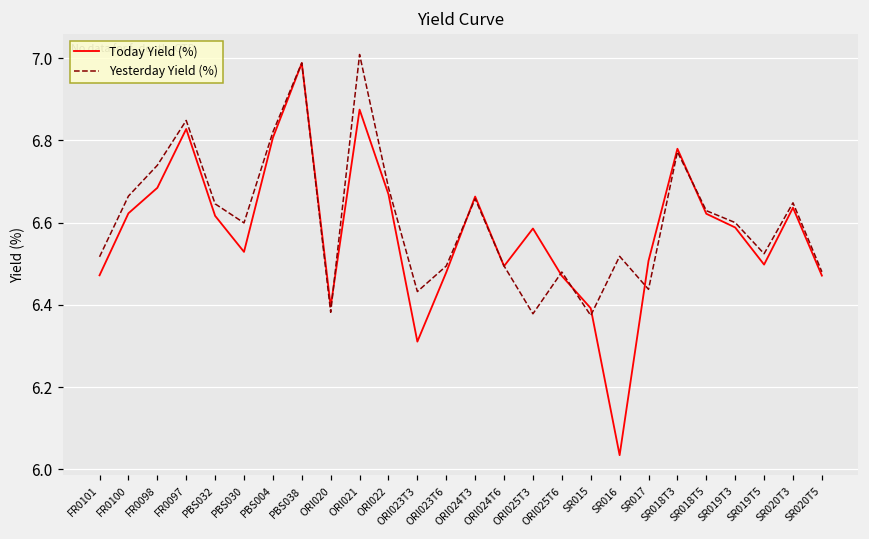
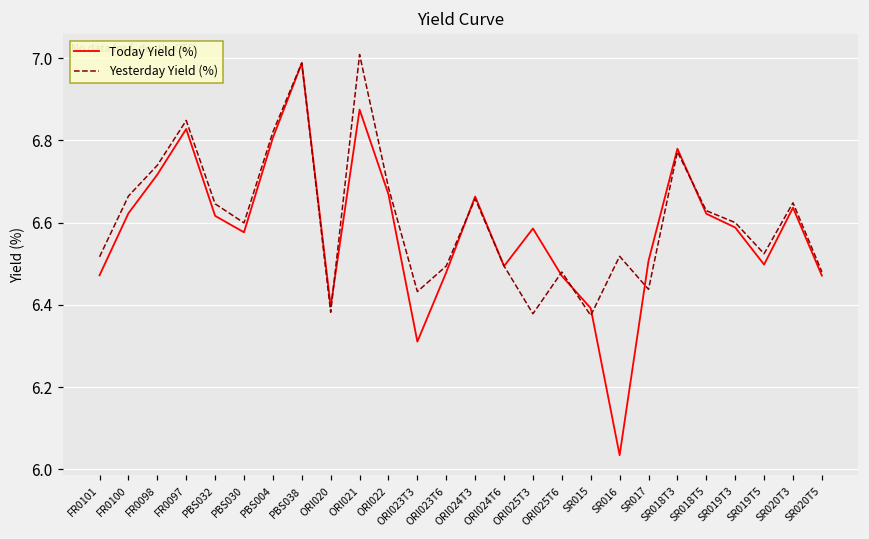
Today Yield (%), FR0098: 6.68 -> 6.72
Today Yield (%), PBS030: 6.53 -> 6.58
